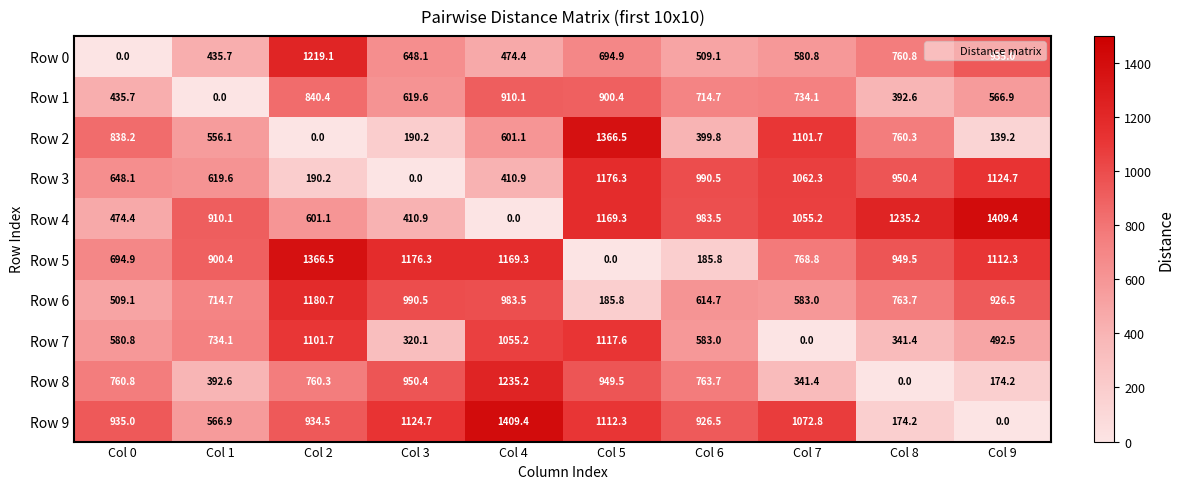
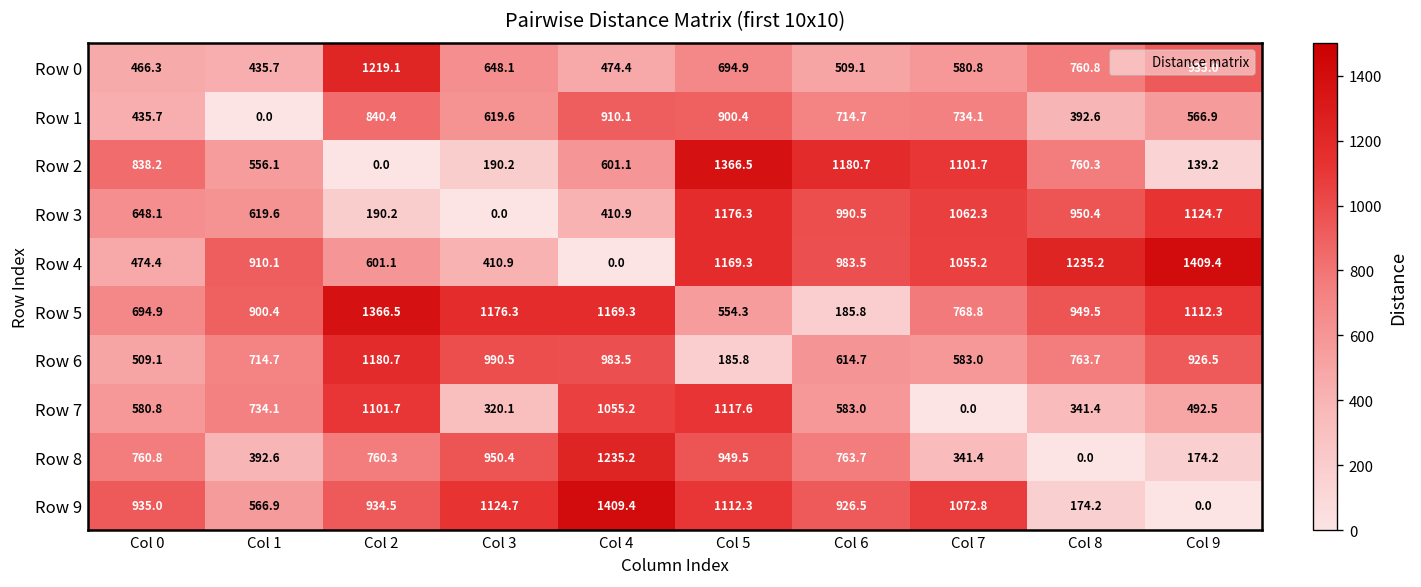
Row 0, Col 0: 0.0 -> 466.3
Row 2, Col 6: 399.8 -> 1180.7
Row 5, Col 5: 0.0 -> 554.3
